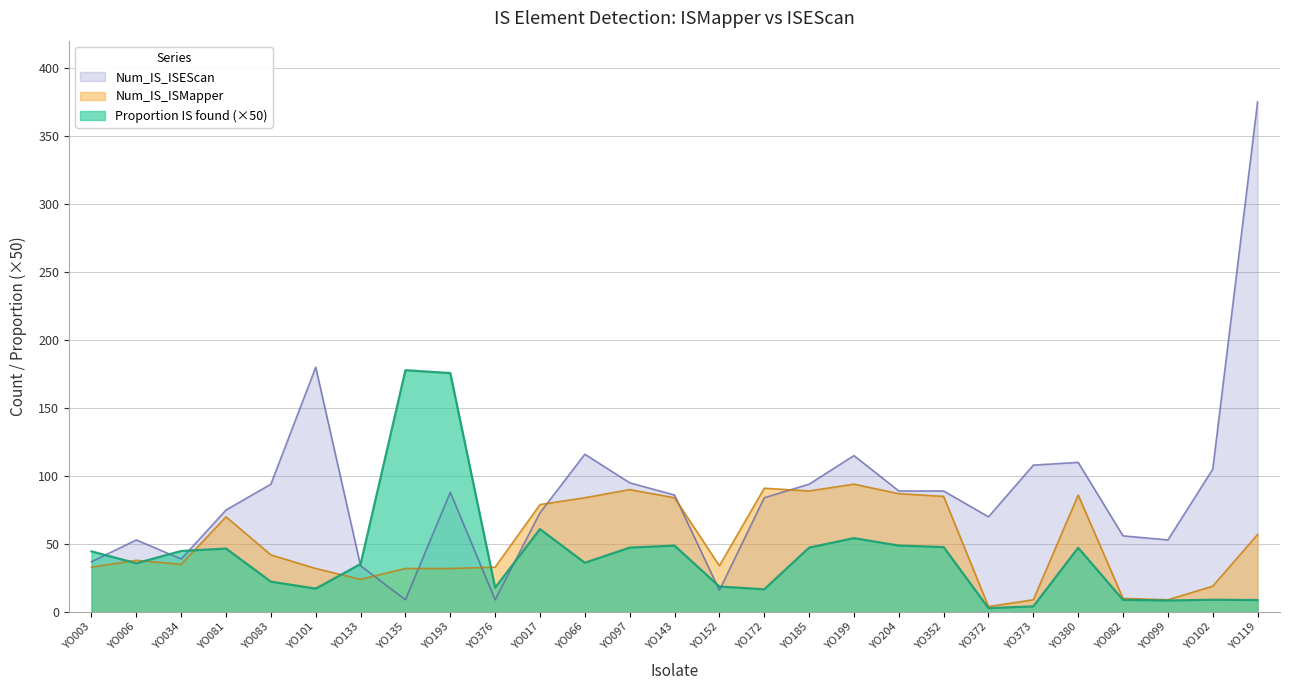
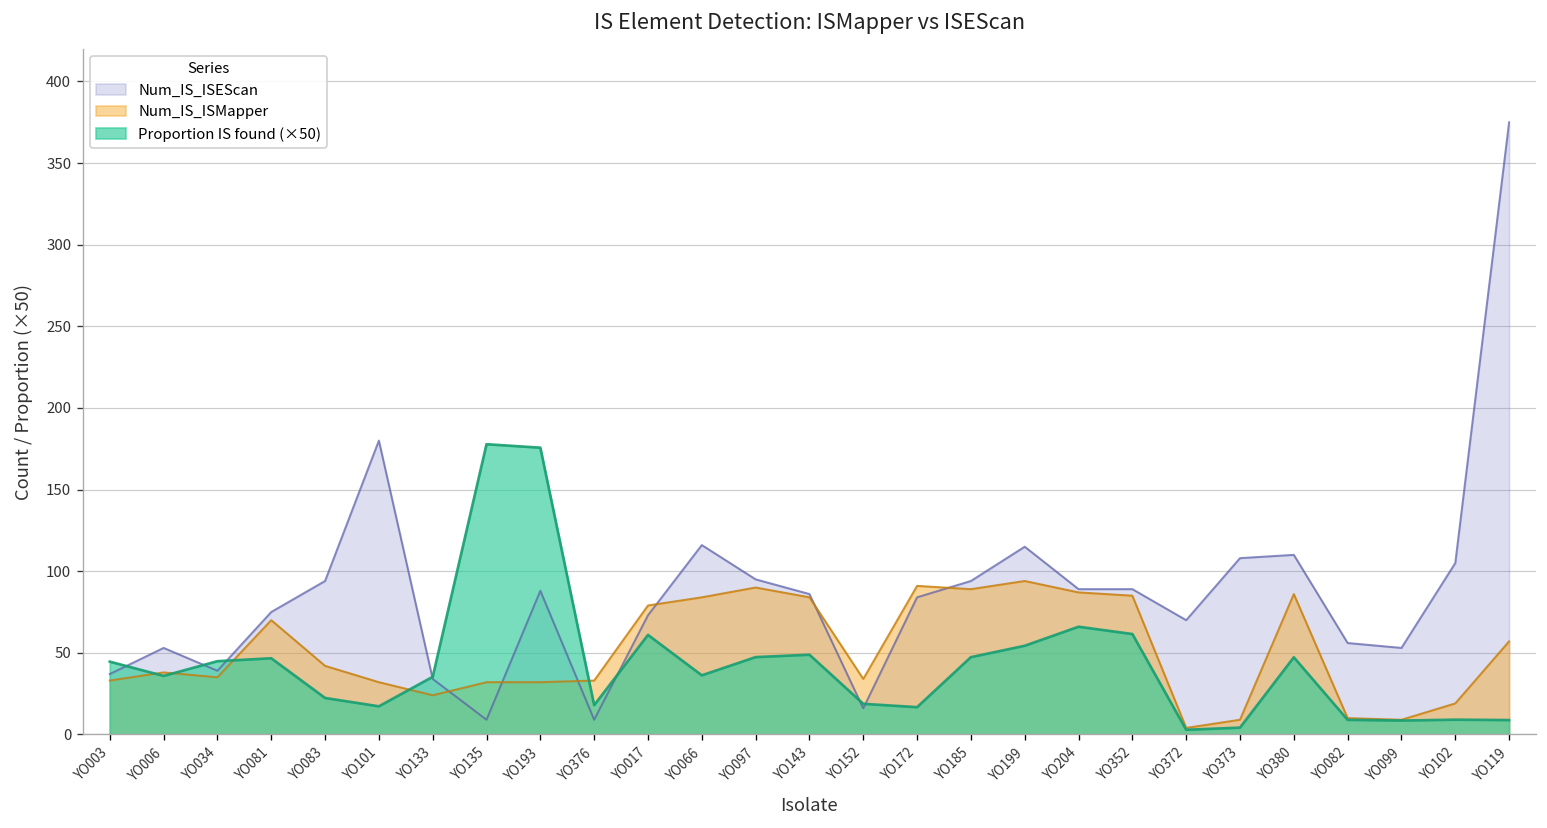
Proportion IS found (×50), YO204: 49 -> 66
Proportion IS found (×50), YO352: 48 -> 62
